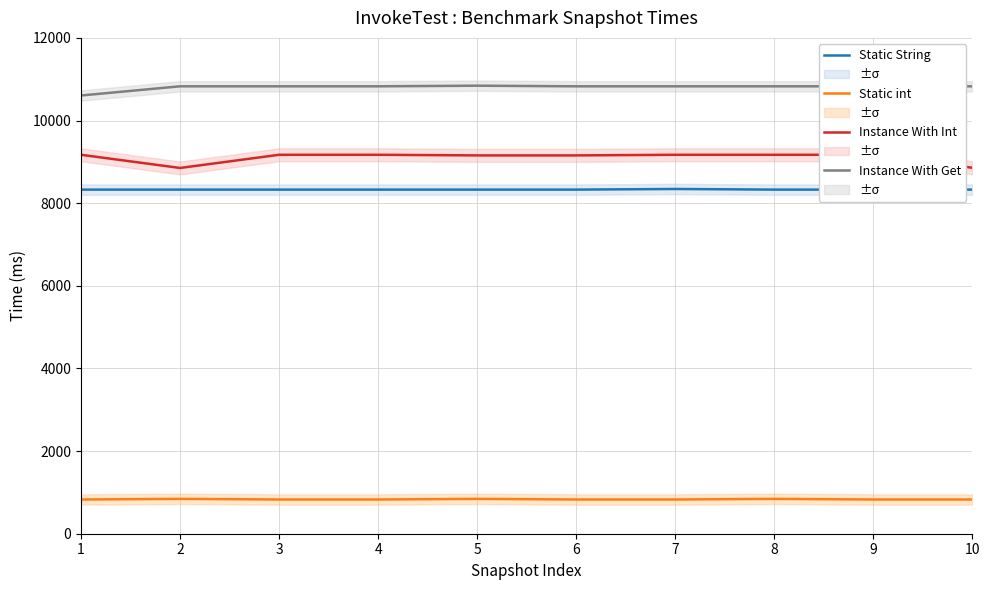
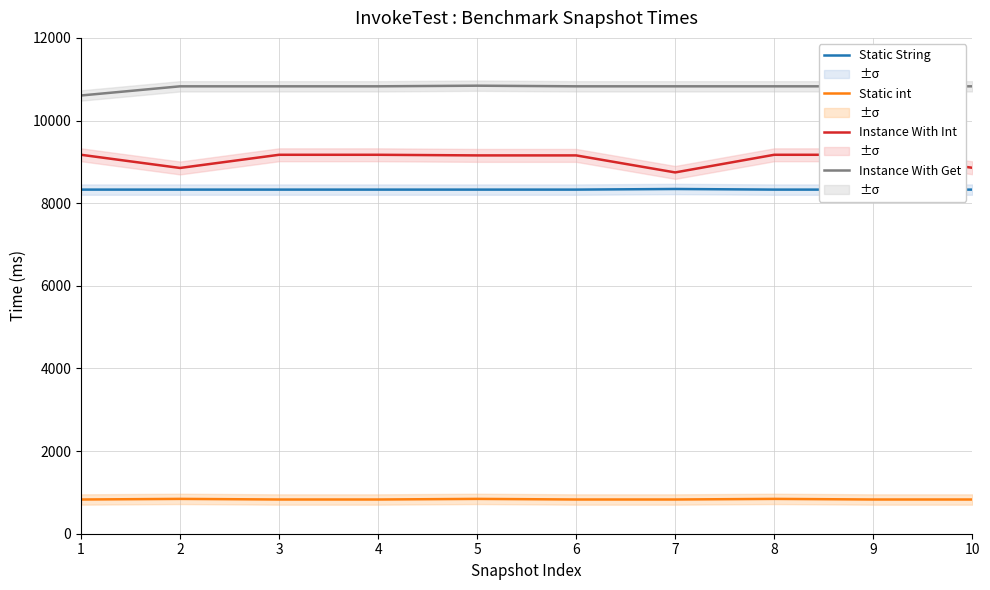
Instance With Int, 7: 9200 -> 8700
